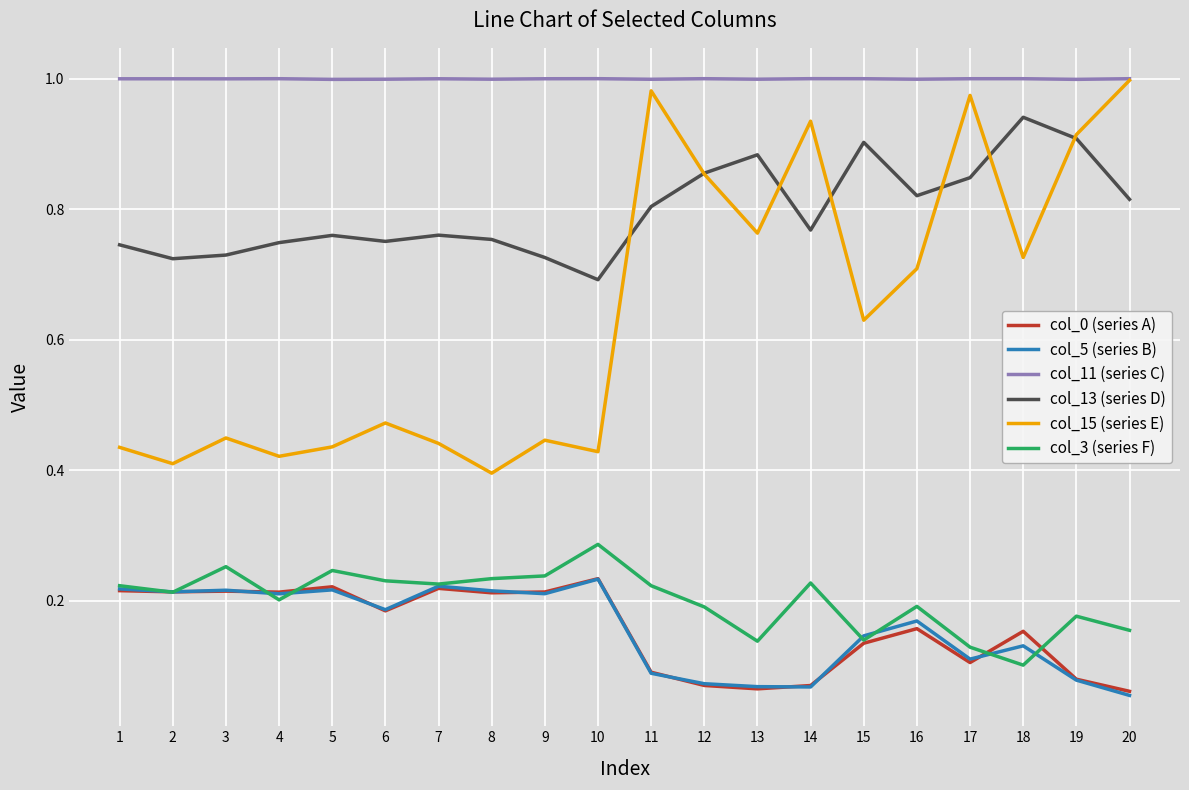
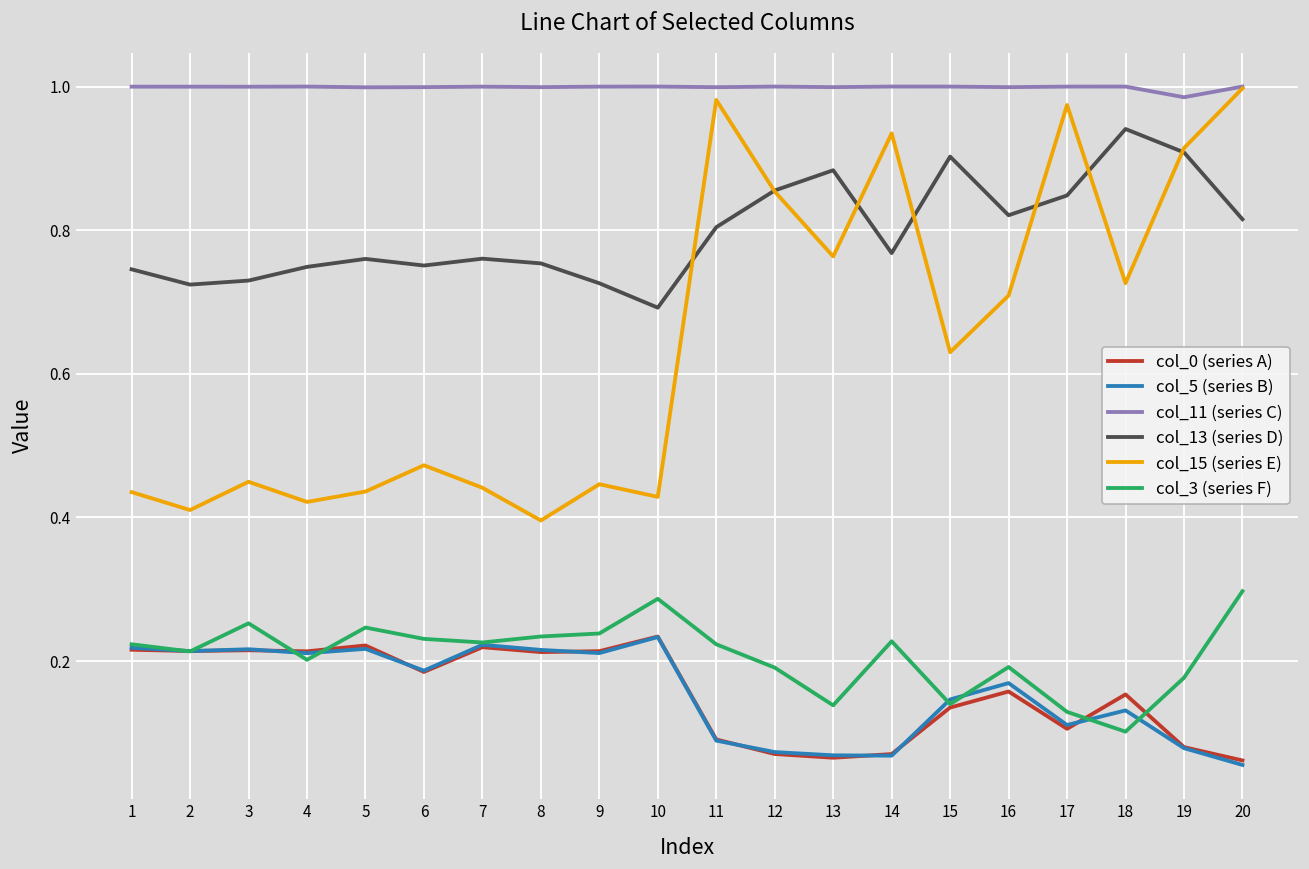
col_11 (series C), 19: 1.00 -> 0.99
col_3 (series F), 20: 0.16 -> 0.30
